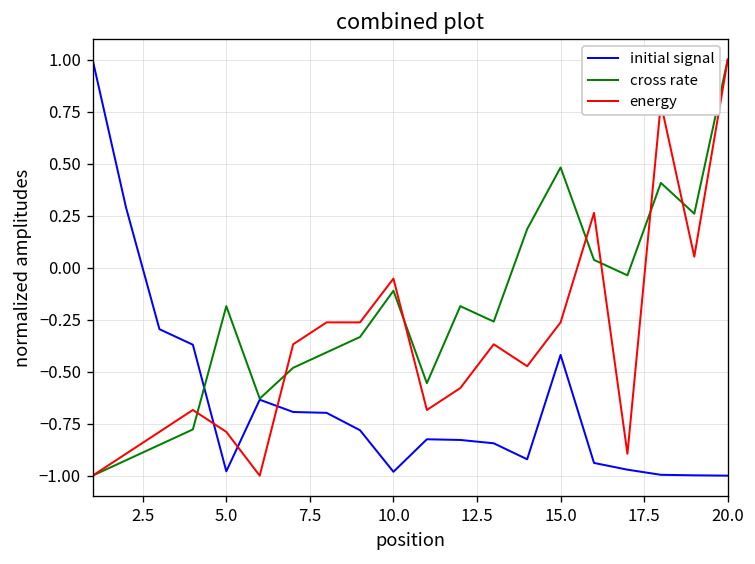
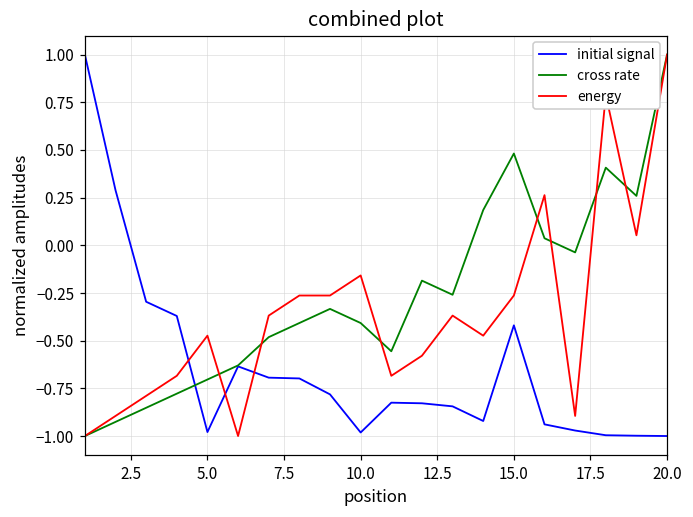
cross rate, 5.0: -0.19 -> -0.70
energy, 5.0: -0.79 -> -0.47
cross rate, 10.0: -0.11 -> -0.41
energy, 10.0: -0.05 -> -0.16
